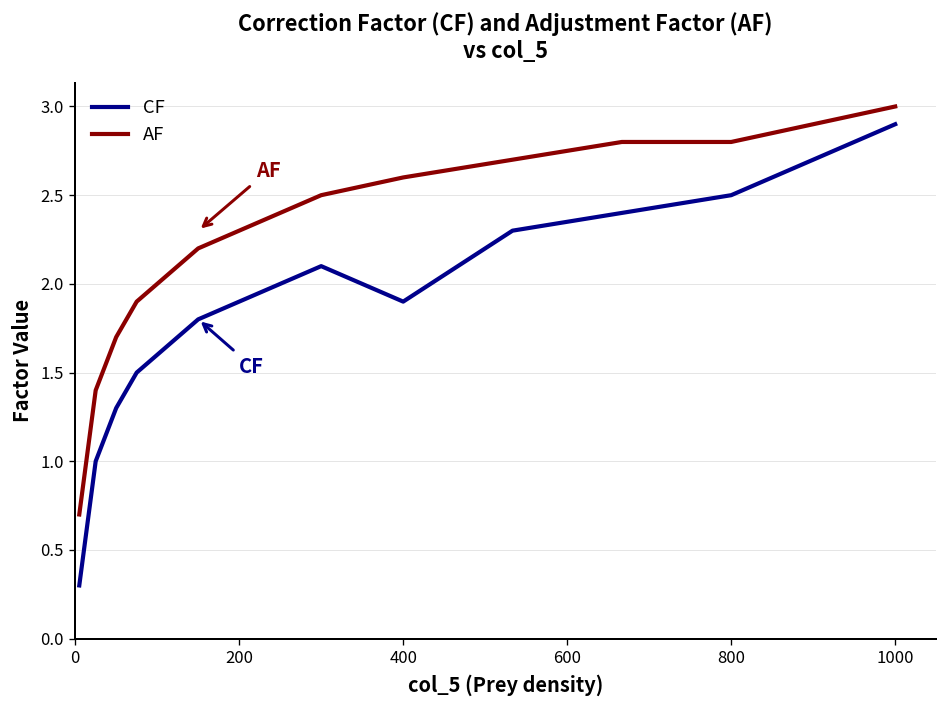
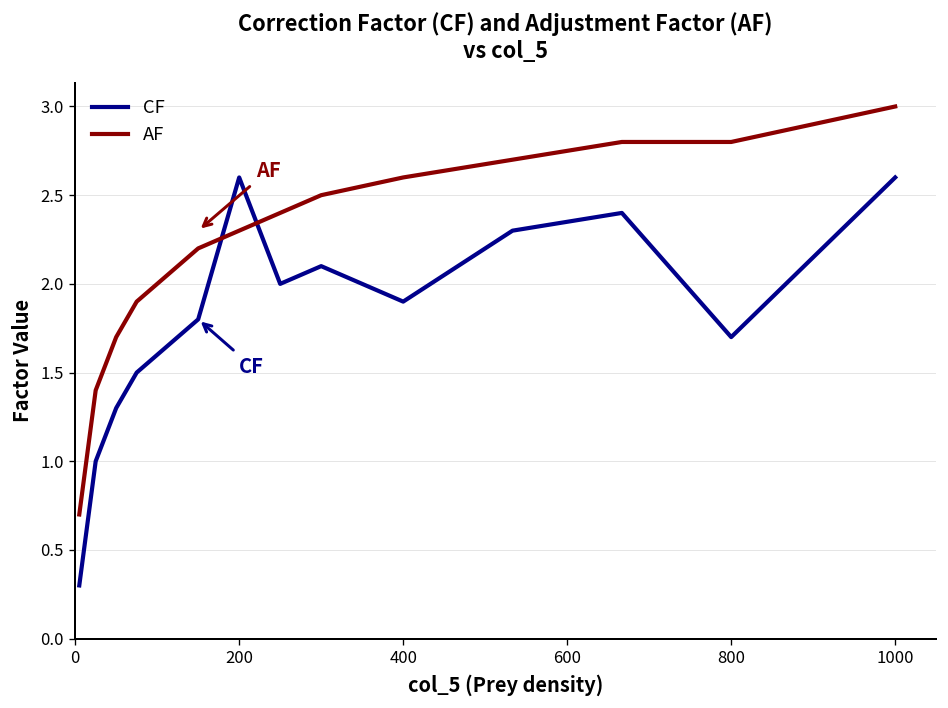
CF, 200: 1.9 -> 2.6
CF, 800: 2.5 -> 1.7
CF, 1000: 2.9 -> 2.6
